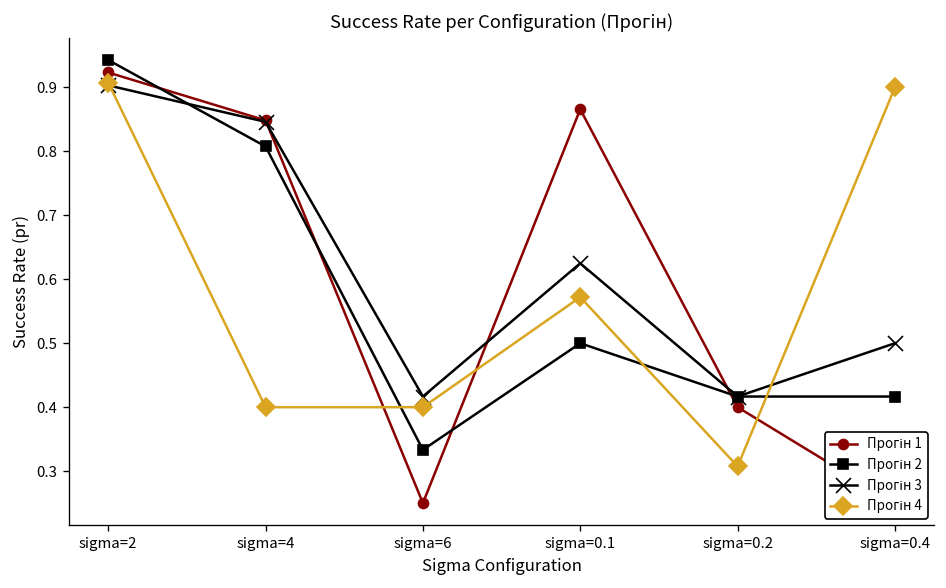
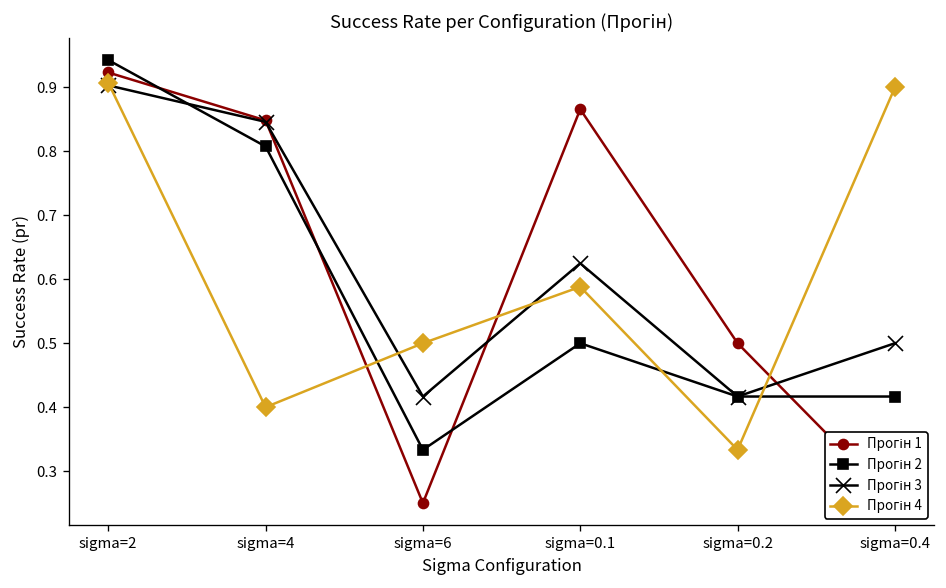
Прогін 4, sigma=6: 0.4 -> 0.5
Прогін 4, sigma=0.1: 0.57 -> 0.59
Прогін 1, sigma=0.2: 0.4 -> 0.5
Прогін 4, sigma=0.2: 0.31 -> 0.33
